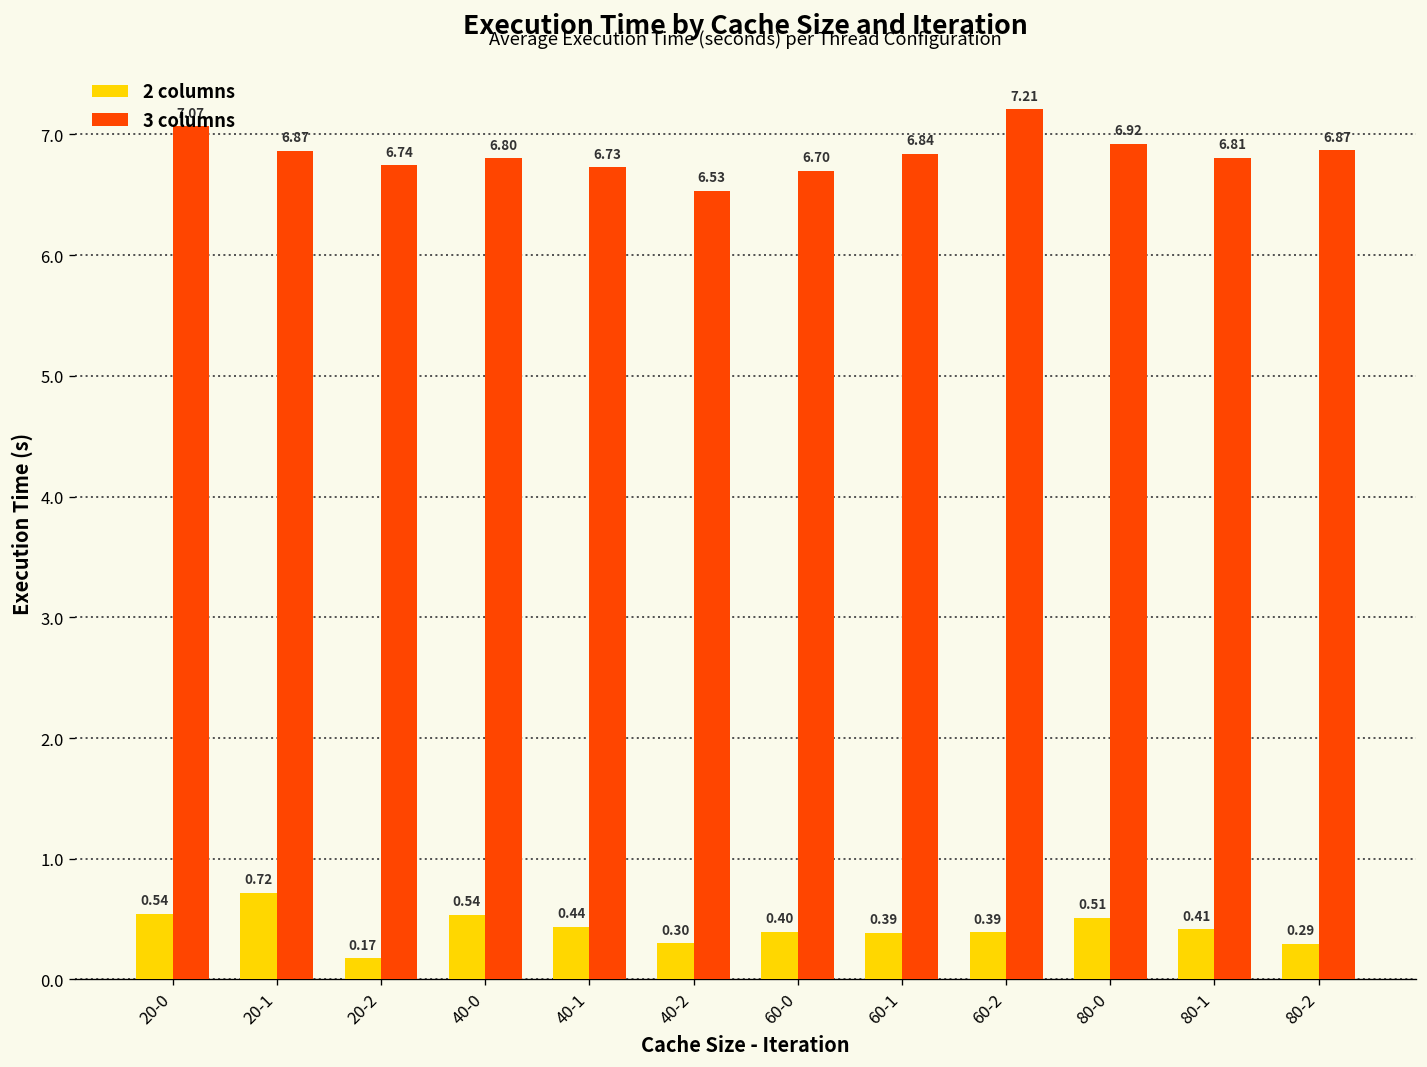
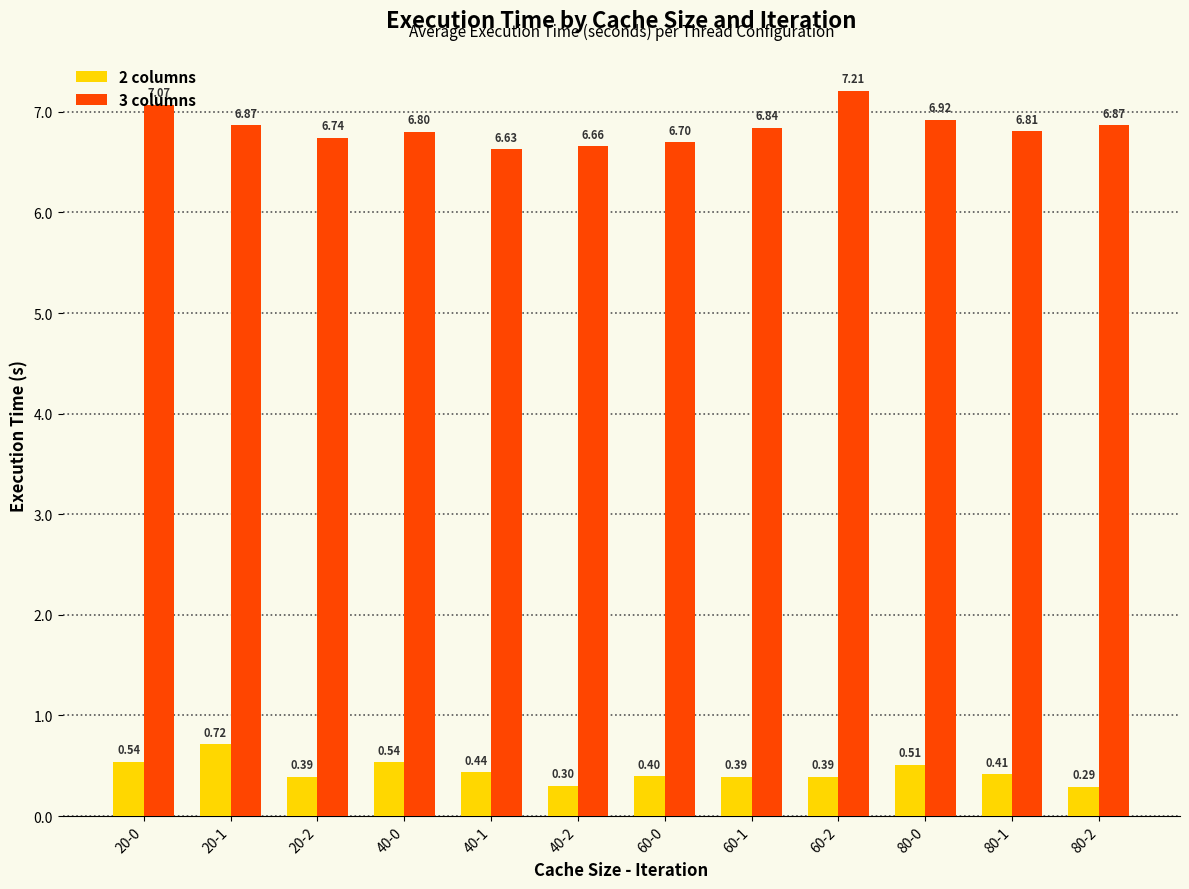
2 columns, 20-2: 0.17 -> 0.39
3 columns, 40-1: 6.73 -> 6.63
3 columns, 40-2: 6.53 -> 6.66
